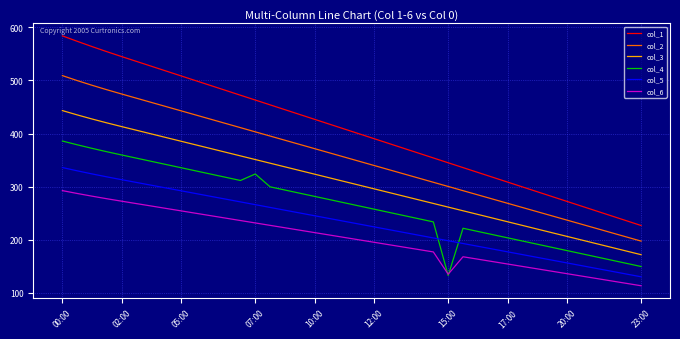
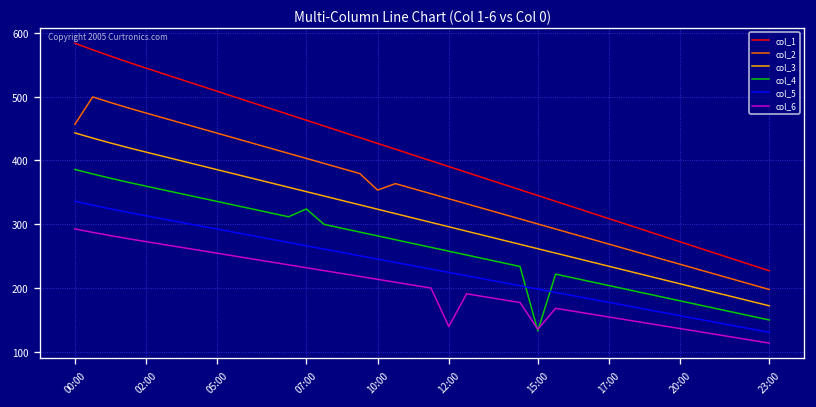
col_2, 00:00: 510 -> 460
col_2, 10:00: 370 -> 350
col_6, 12:00: 200 -> 140
